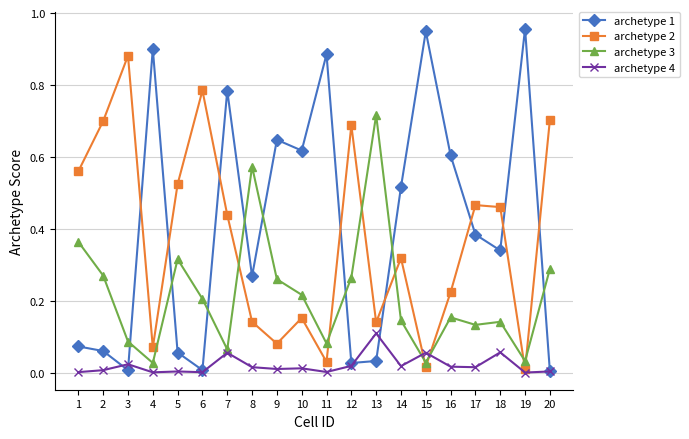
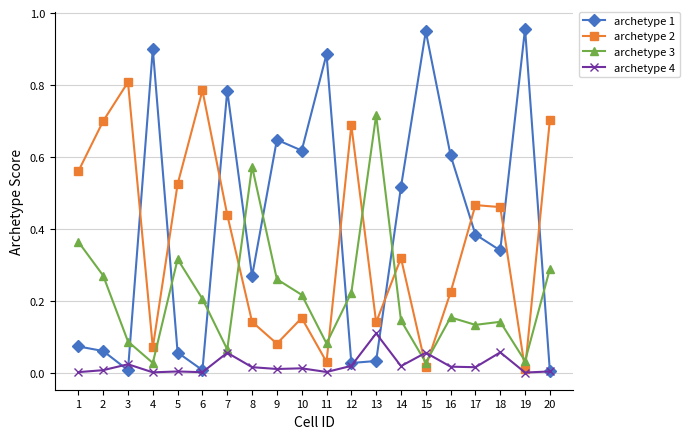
archetype 2, 3: 0.88 -> 0.81
archetype 3, 12: 0.27 -> 0.22
